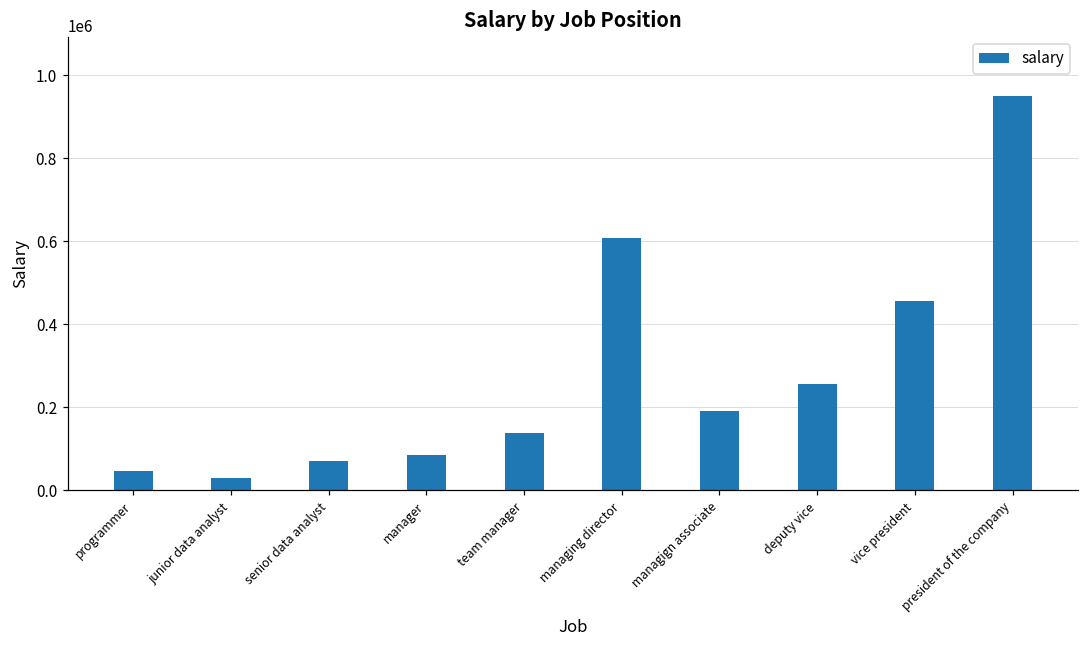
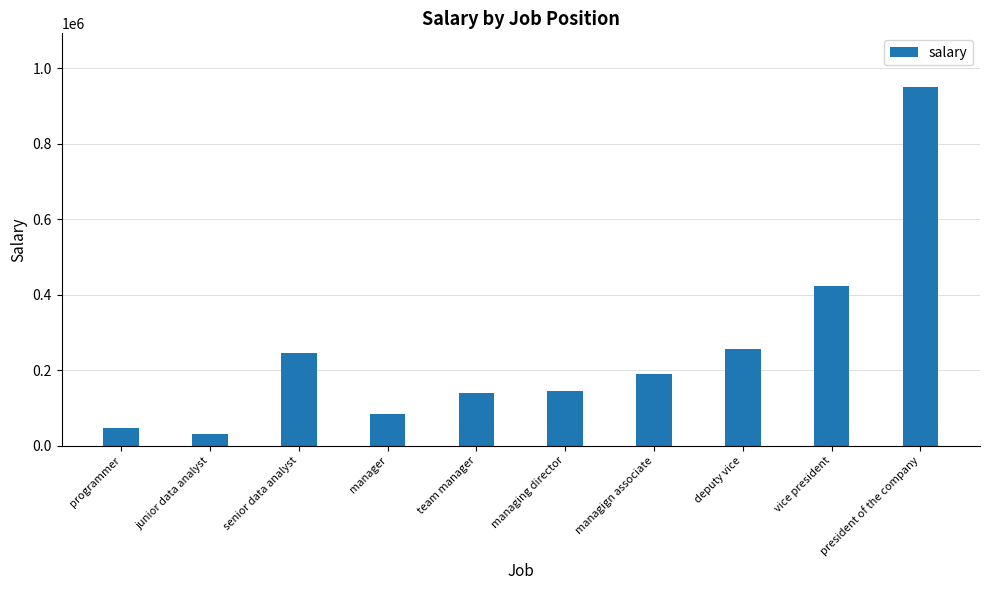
senior data analyst: 70000 -> 250000
managing director: 610000 -> 150000
vice president: 460000 -> 420000
